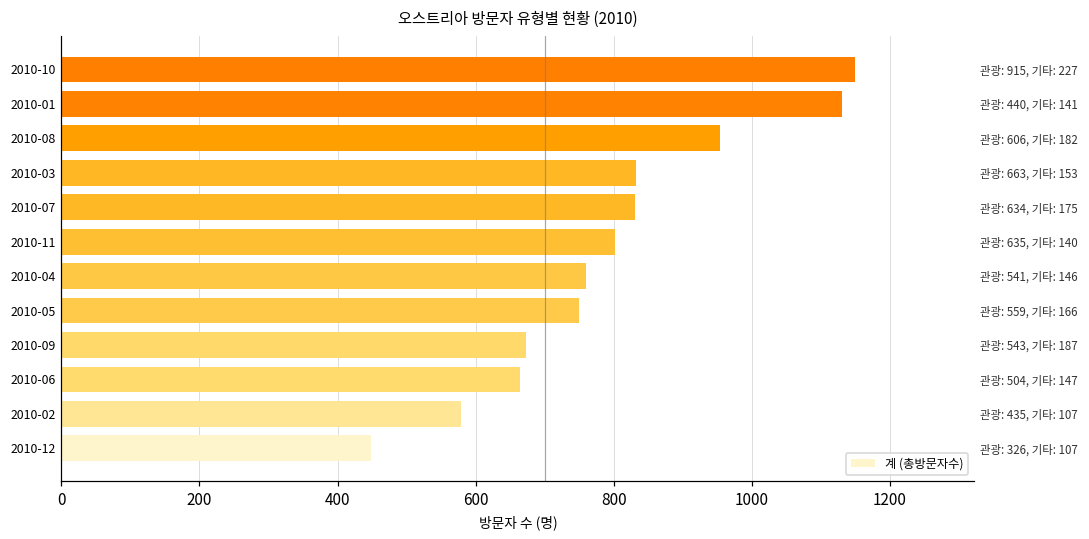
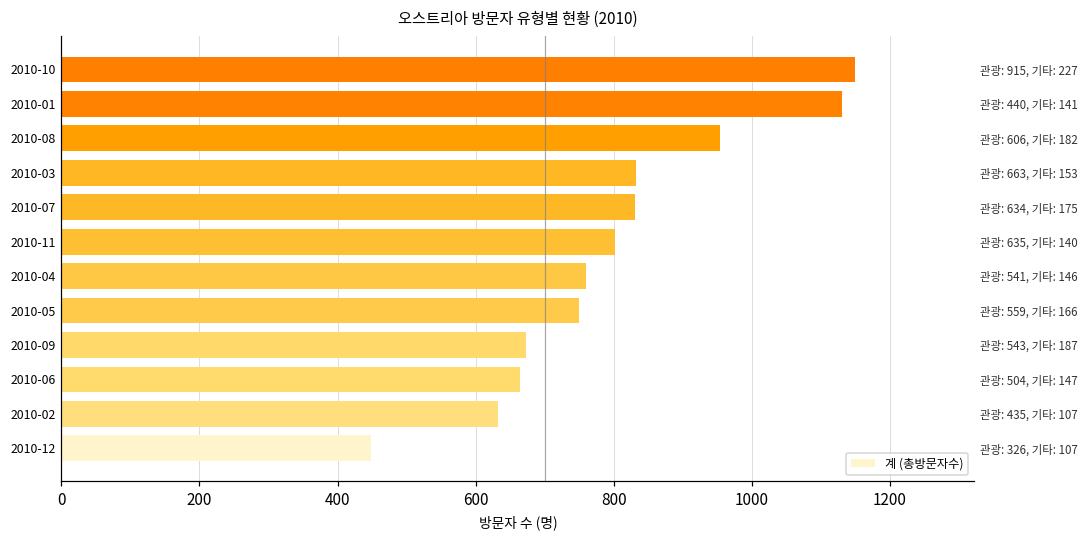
2010-02: 580 -> 630
